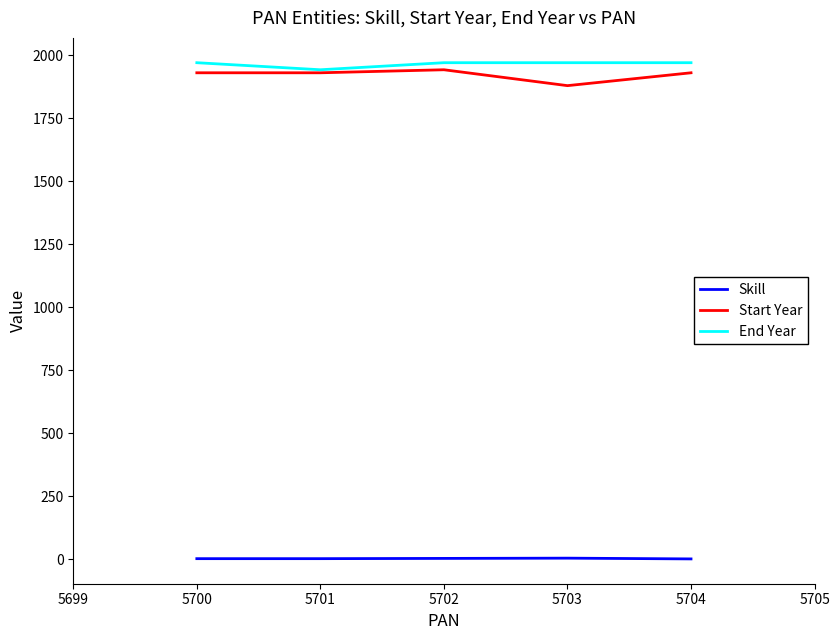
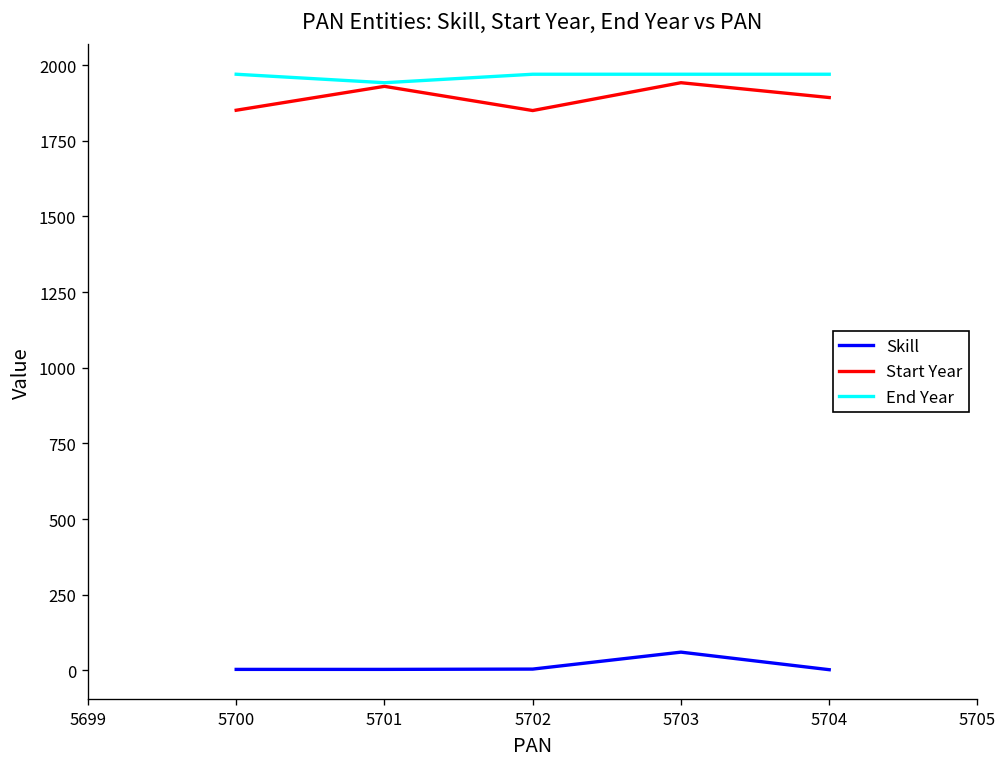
Start Year, 5700: 1930 -> 1850
Start Year, 5702: 1940 -> 1850
Skill, 5703: 10 -> 60
Start Year, 5703: 1880 -> 1940
Start Year, 5704: 1930 -> 1890
